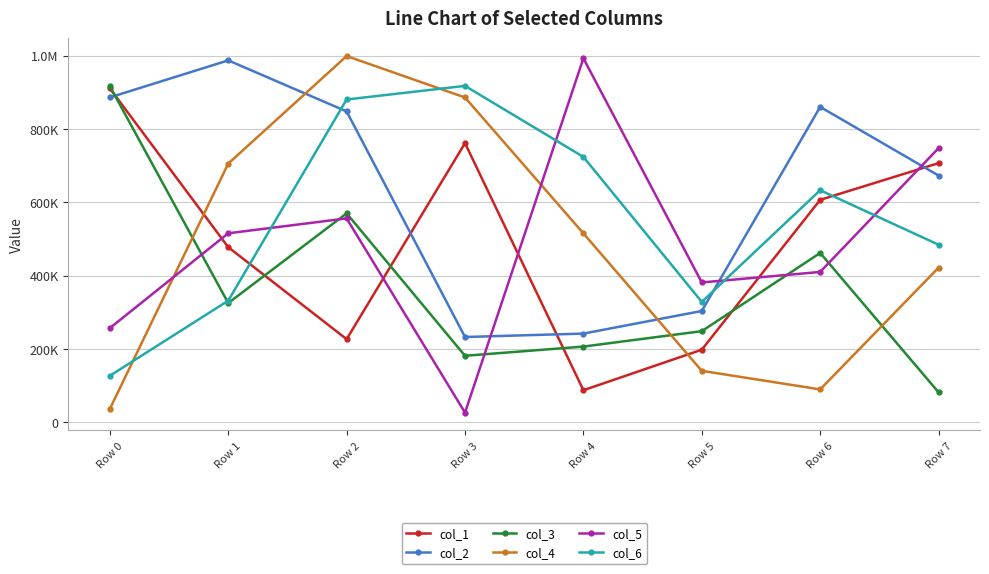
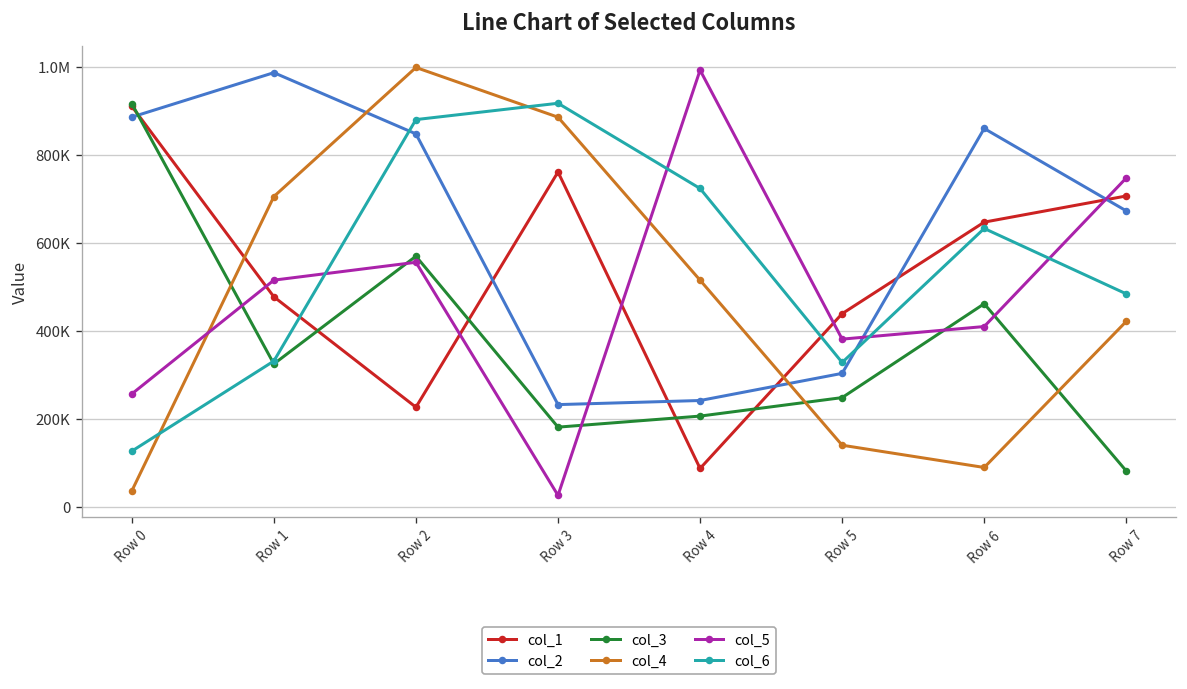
col_1, Row 5: 200000 -> 440000
col_1, Row 6: 610000 -> 650000
